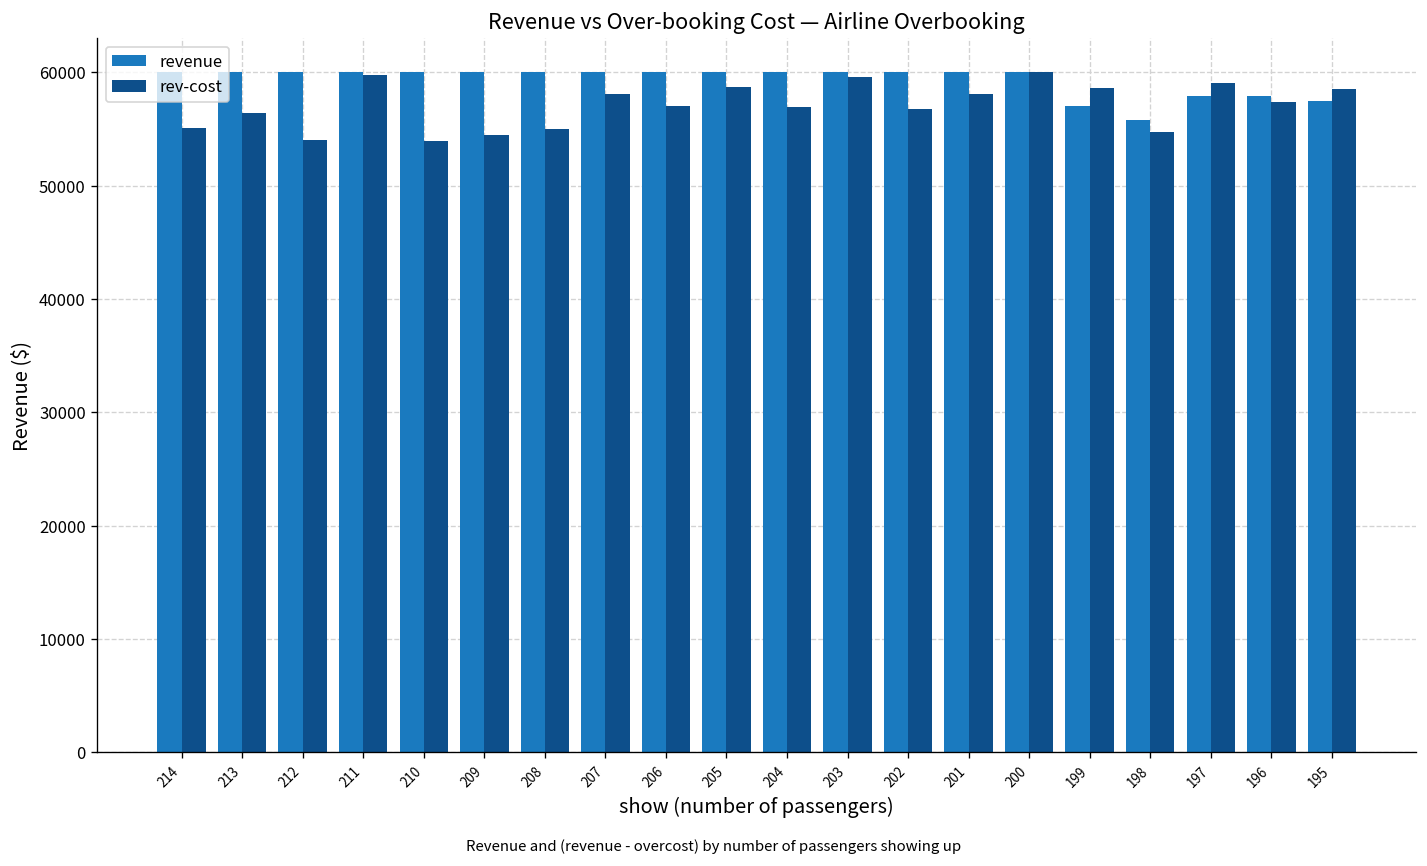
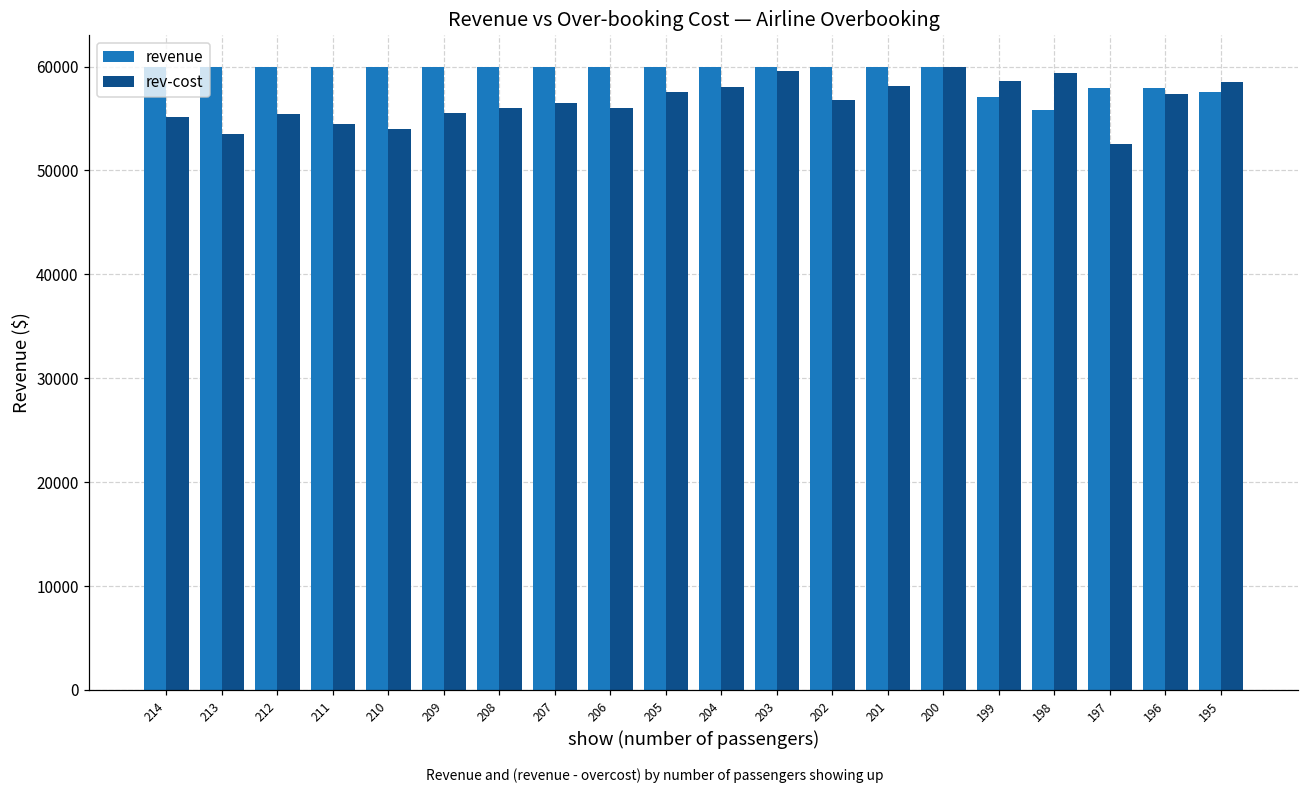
rev-cost, 213: 56000 -> 54000
rev-cost, 212: 54000 -> 55000
rev-cost, 211: 60000 -> 55000
rev-cost, 209: 54000 -> 56000
rev-cost, 208: 55000 -> 56000
rev-cost, 207: 58000 -> 57000
rev-cost, 206: 57000 -> 56000
rev-cost, 205: 59000 -> 58000
rev-cost, 204: 57000 -> 58000
rev-cost, 198: 55000 -> 59000
rev-cost, 197: 59000 -> 53000
